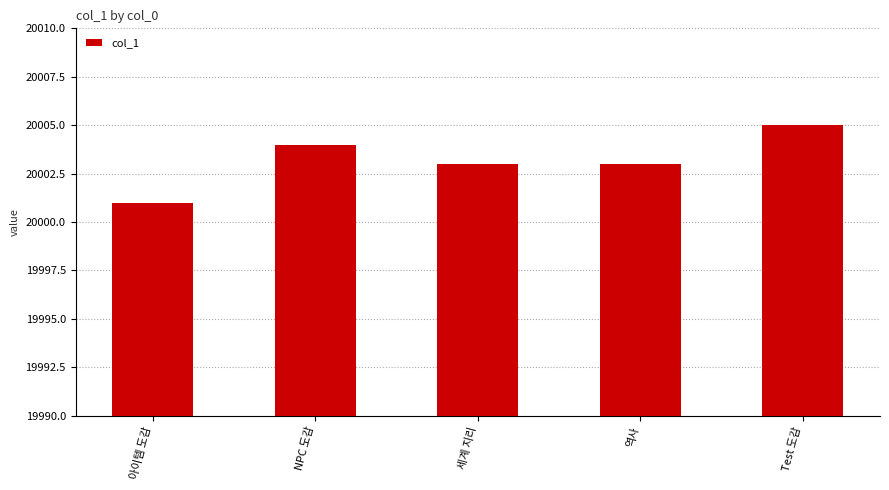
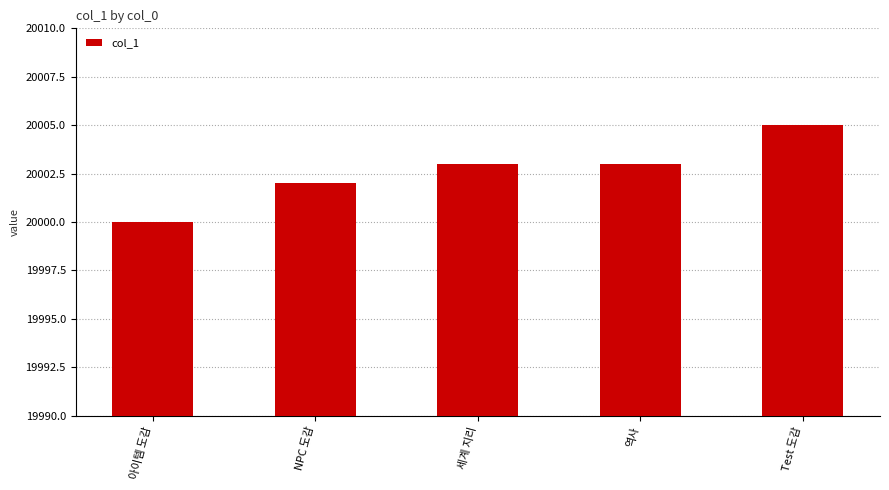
아이템 도감: 20001 -> 20000
NPC 도감: 20004 -> 20002
